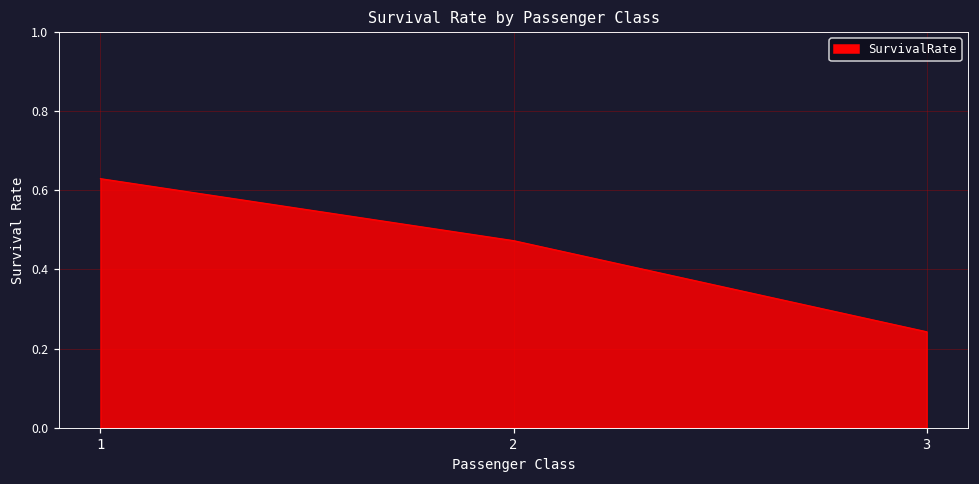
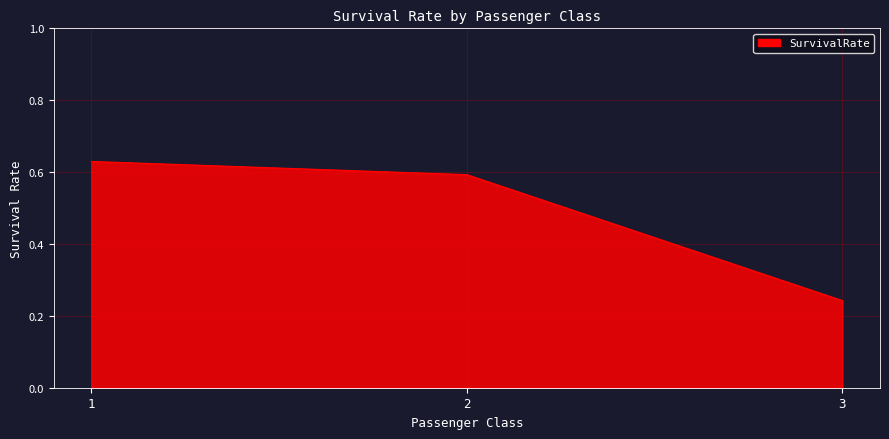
2: 0.47 -> 0.59
